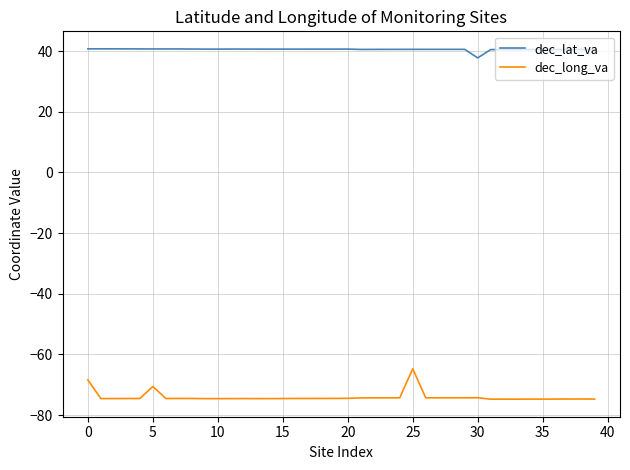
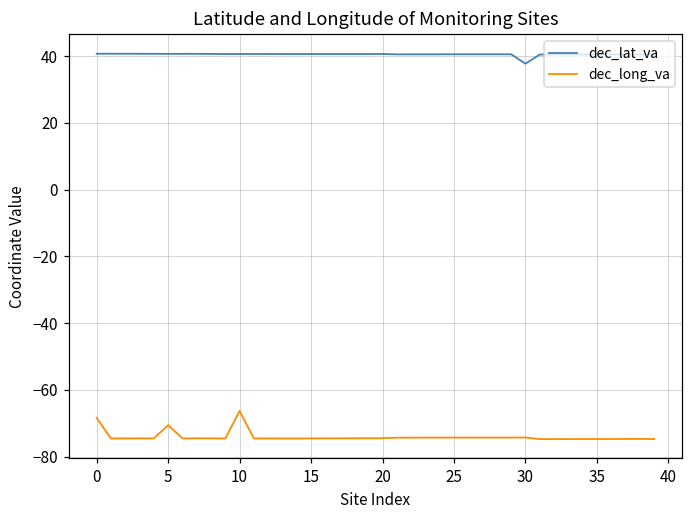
dec_long_va, 10: -75 -> -66
dec_long_va, 25: -65 -> -74
